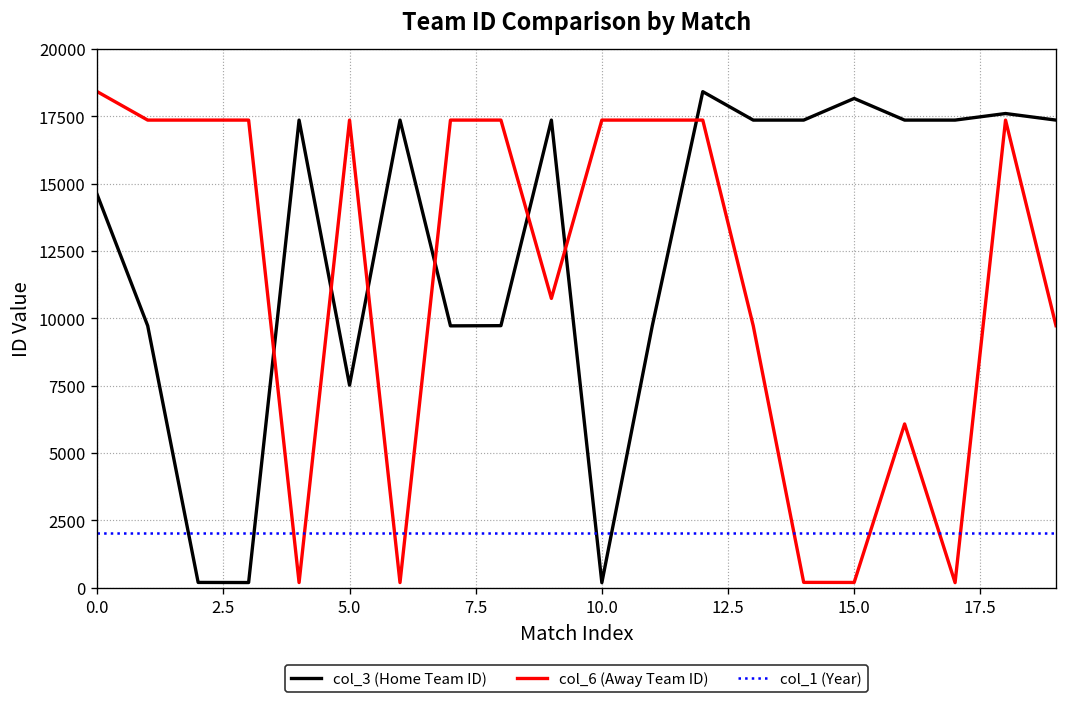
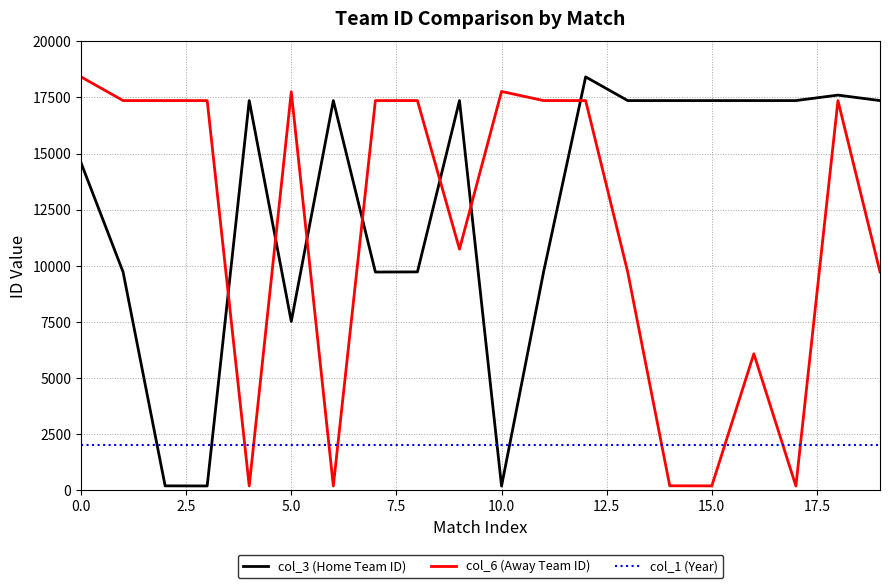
col_6 (Away Team ID), 5.0: 17400 -> 17800
col_6 (Away Team ID), 10.0: 17400 -> 17800
col_3 (Home Team ID), 15.0: 18200 -> 17400
